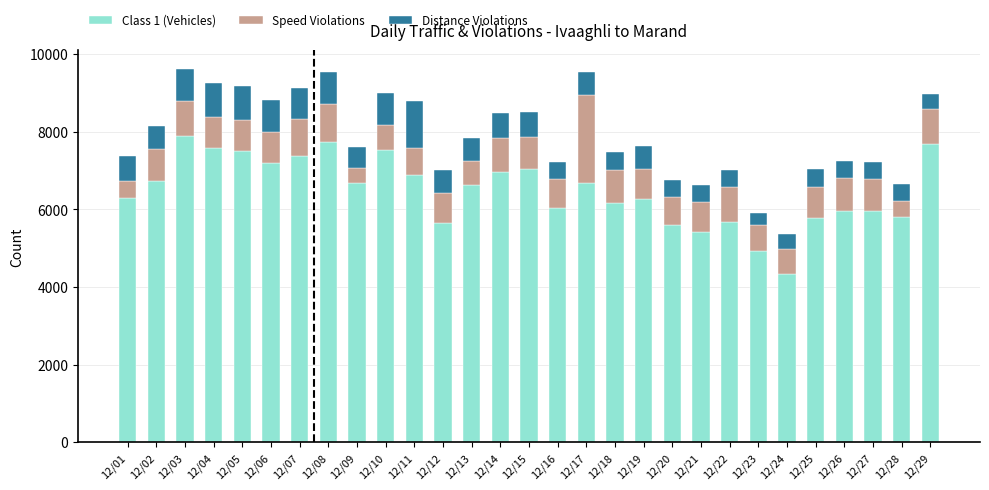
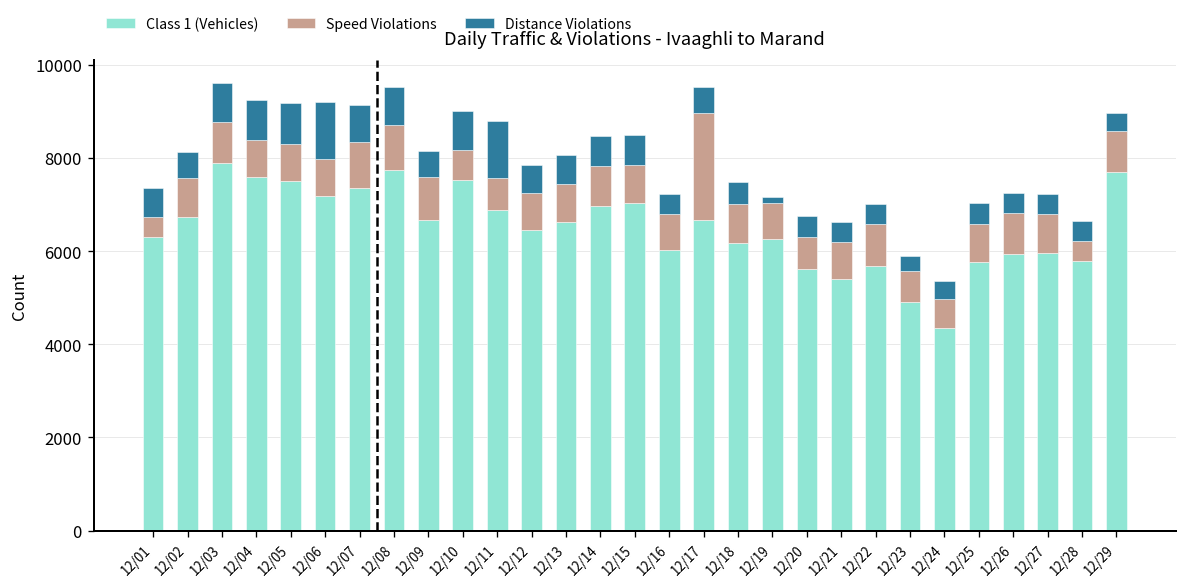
Distance Violations, 12/06: 800 -> 1200
Speed Violations, 12/09: 400 -> 900
Class 1 (Vehicles), 12/12: 5600 -> 6500
Speed Violations, 12/13: 600 -> 800
Distance Violations, 12/19: 600 -> 100
